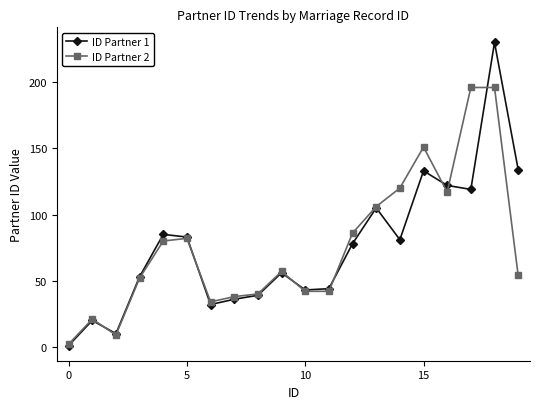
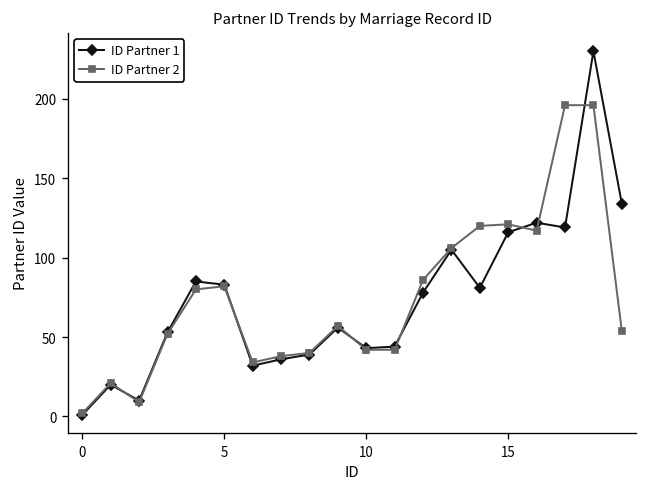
ID Partner 1, 15: 133 -> 116
ID Partner 2, 15: 151 -> 121
